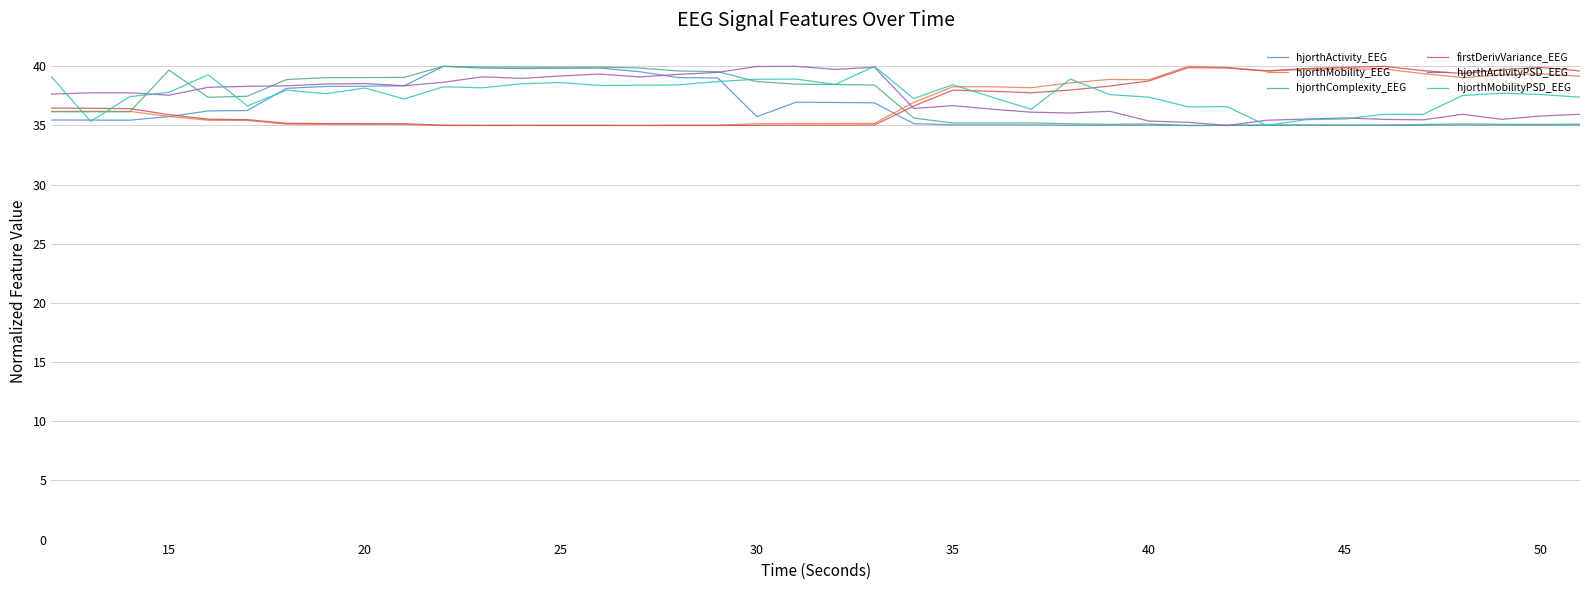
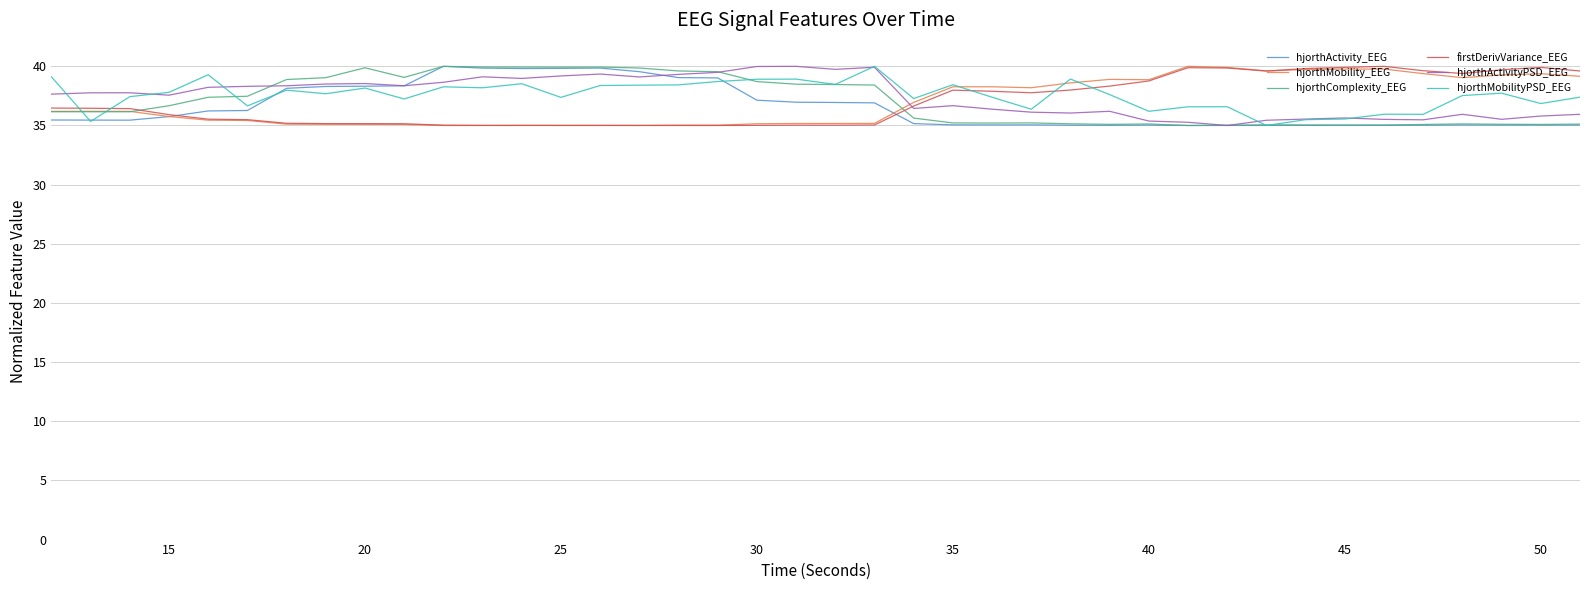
hjorthComplexity_EEG, 15: 39.7 -> 36.7
hjorthComplexity_EEG, 20: 39.1 -> 39.9
hjorthMobilityPSD_EEG, 25: 38.6 -> 37.4
hjorthActivity_EEG, 30: 35.7 -> 37.1
hjorthMobilityPSD_EEG, 40: 37.4 -> 36.2
hjorthMobilityPSD_EEG, 50: 37.6 -> 36.9
